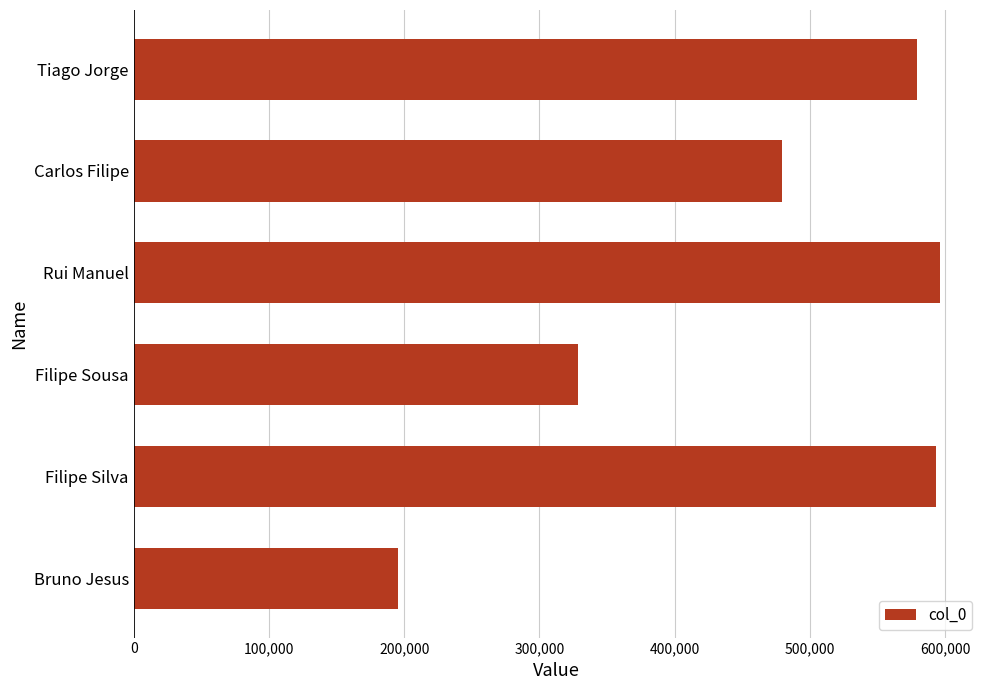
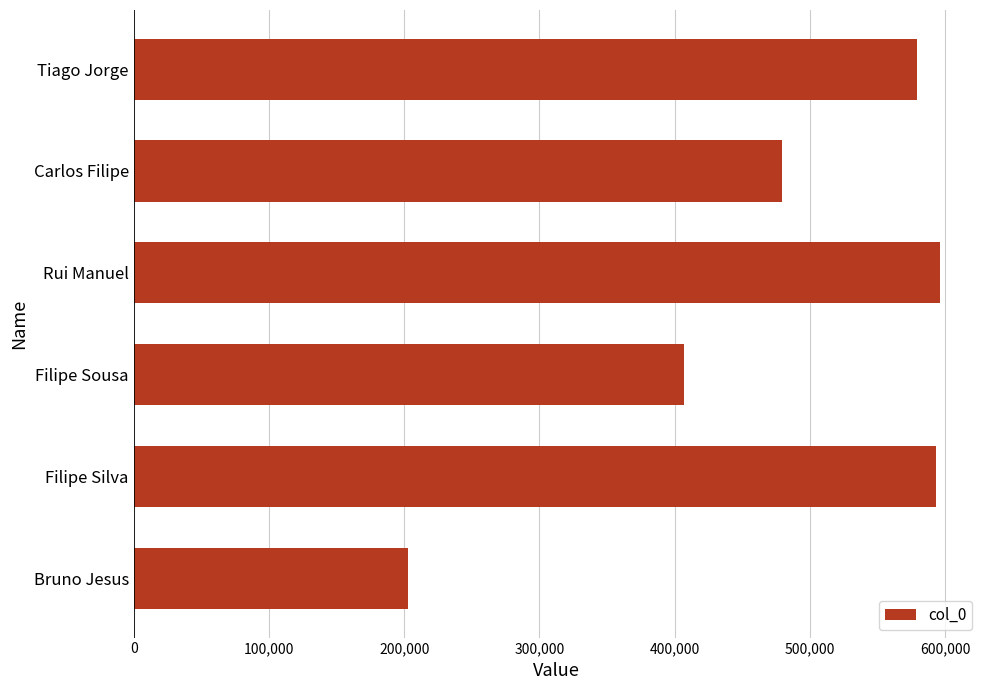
Filipe Sousa: 328,000 -> 407,000
Bruno Jesus: 195,000 -> 203,000
